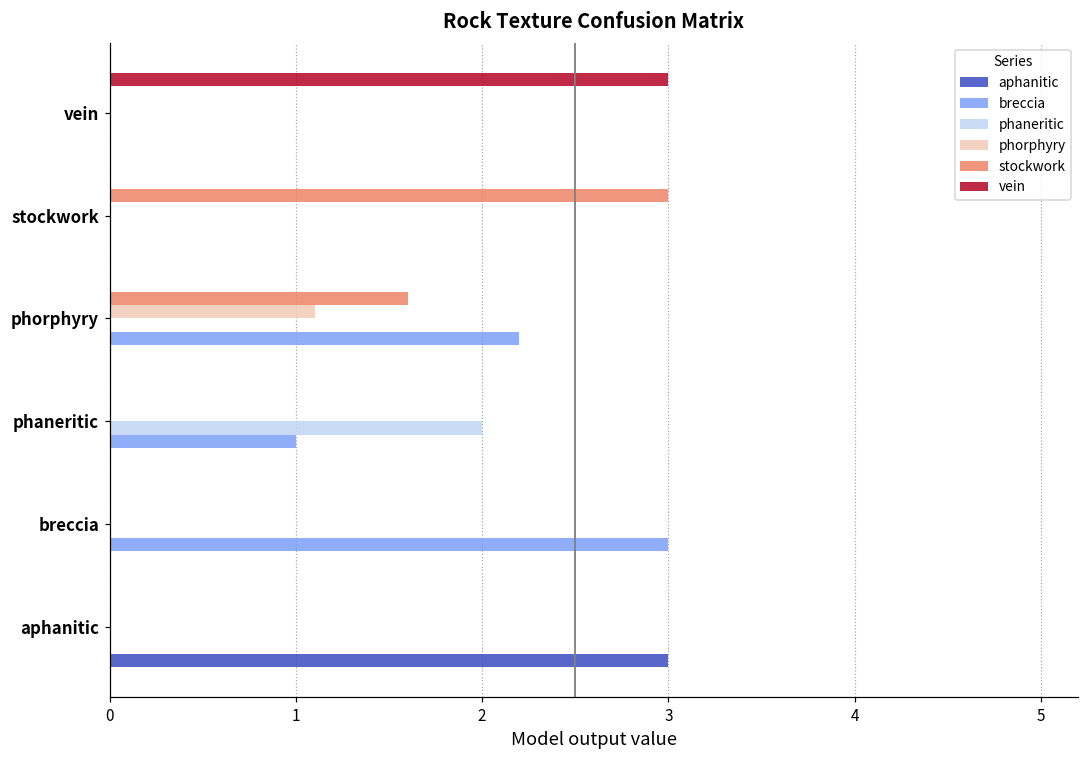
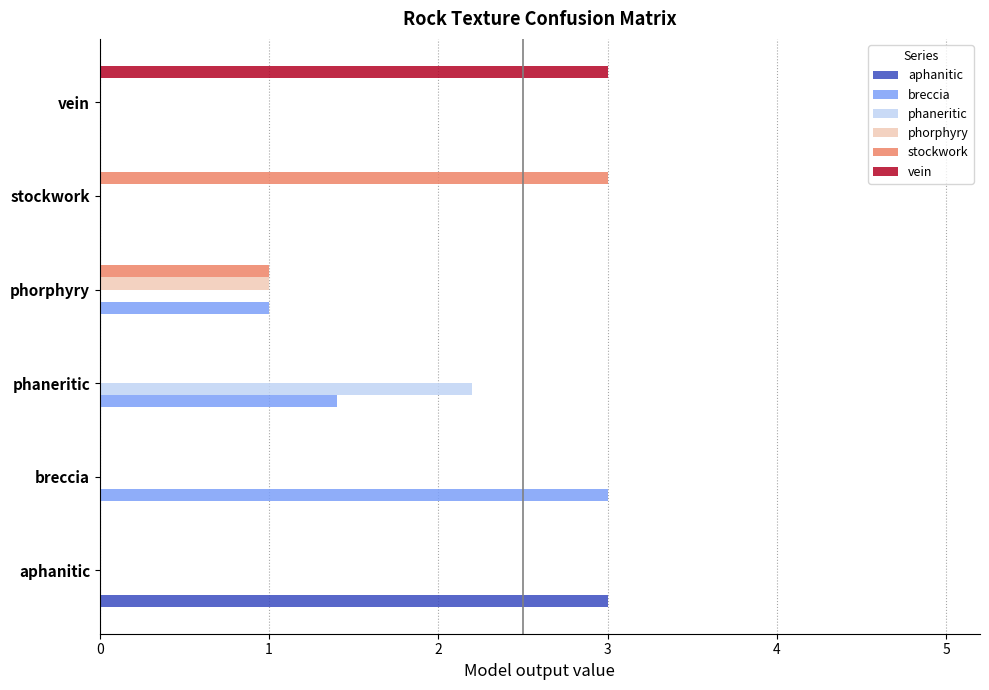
stockwork, phorphyry: 1.6 -> 1.0
phorphyry, phorphyry: 1.1 -> 1.0
breccia, phorphyry: 2.2 -> 1.0
phaneritic, phaneritic: 2.0 -> 2.2
breccia, phaneritic: 1.0 -> 1.4
